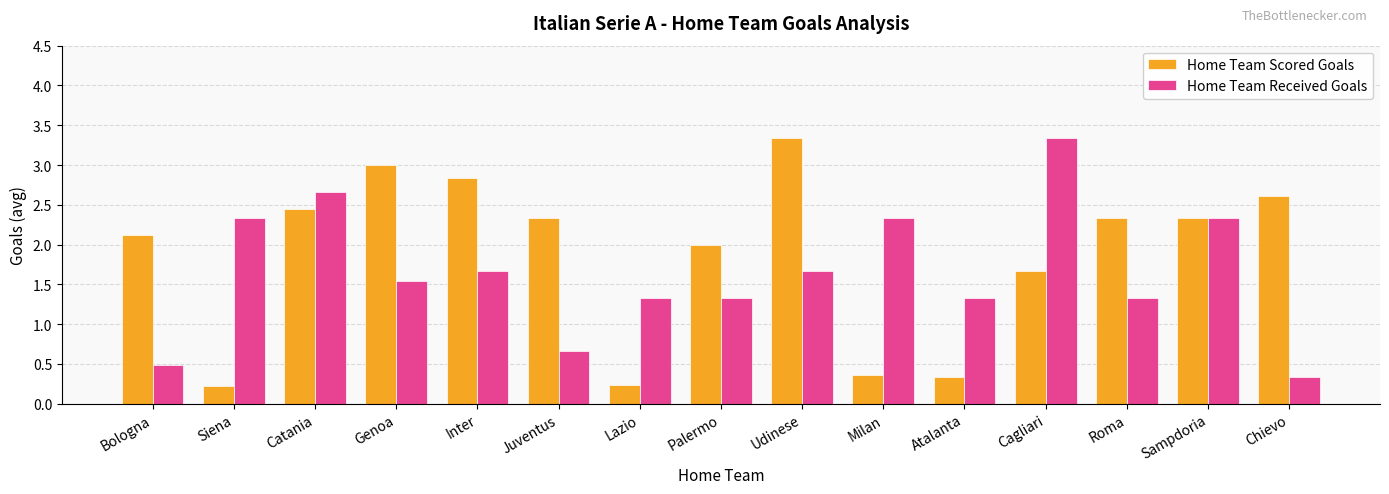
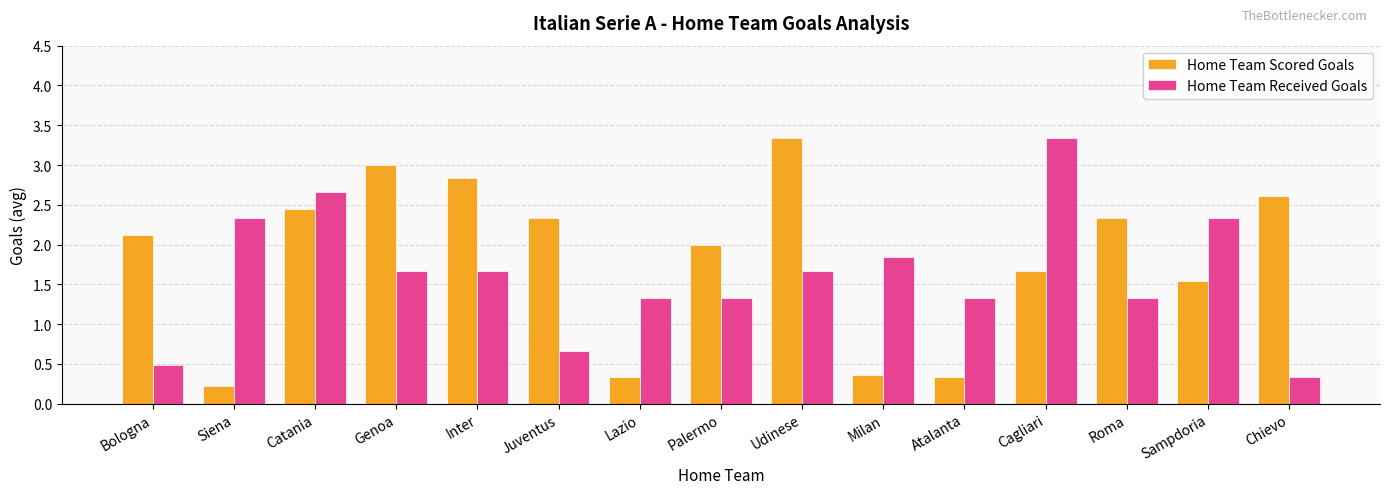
Home Team Received Goals, Genoa: 1.5 -> 1.7
Home Team Scored Goals, Lazio: 0.2 -> 0.3
Home Team Received Goals, Milan: 2.3 -> 1.8
Home Team Scored Goals, Sampdoria: 2.3 -> 1.5
